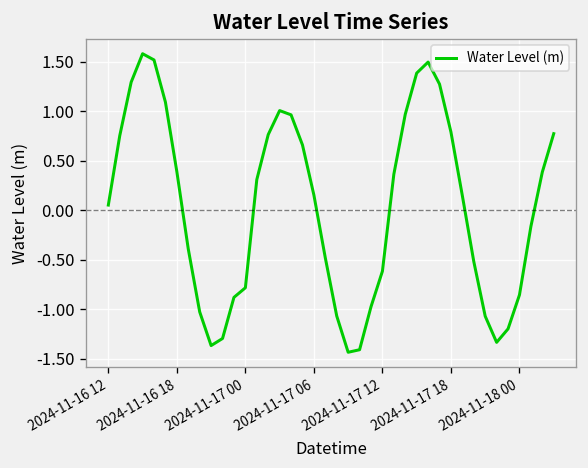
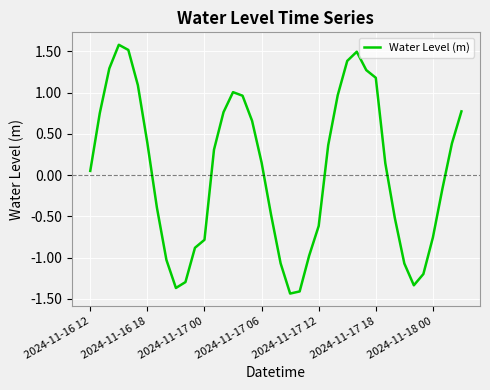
2024-11-17 18: 0.8 -> 1.2
2024-11-18 00: -0.9 -> -0.8
